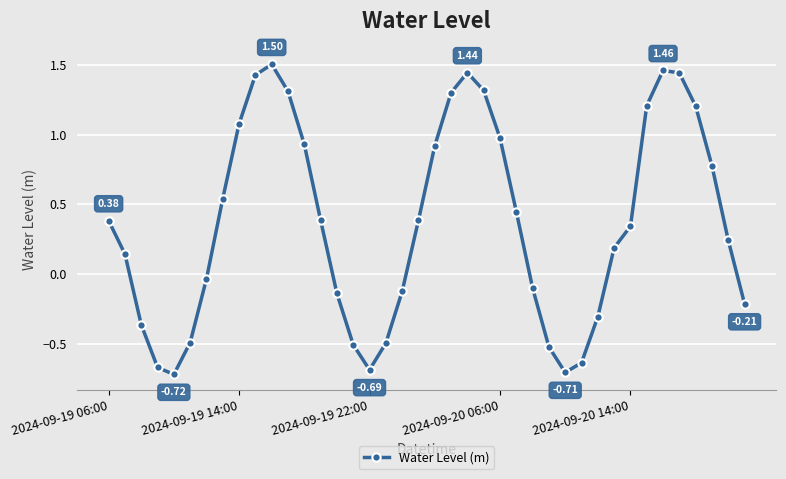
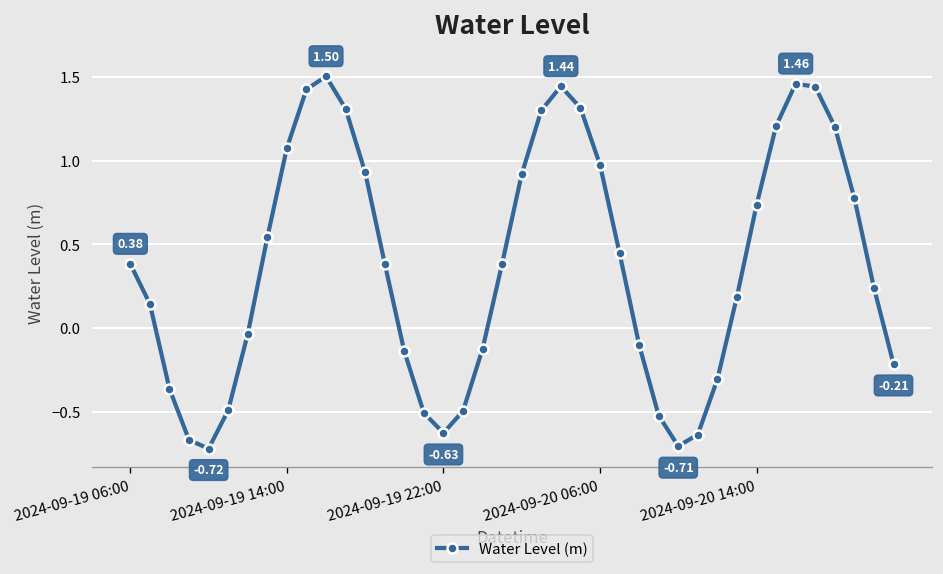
2024-09-19 22:00: -0.69 -> -0.63
2024-09-20 14:00: 0.34 -> 0.73
